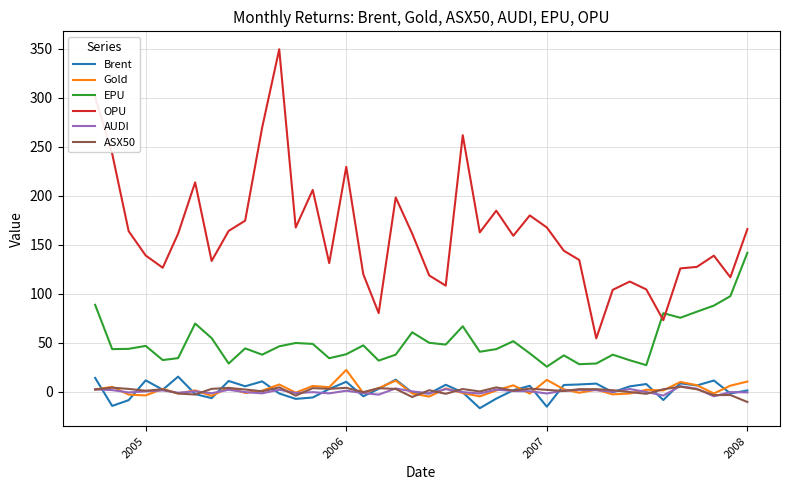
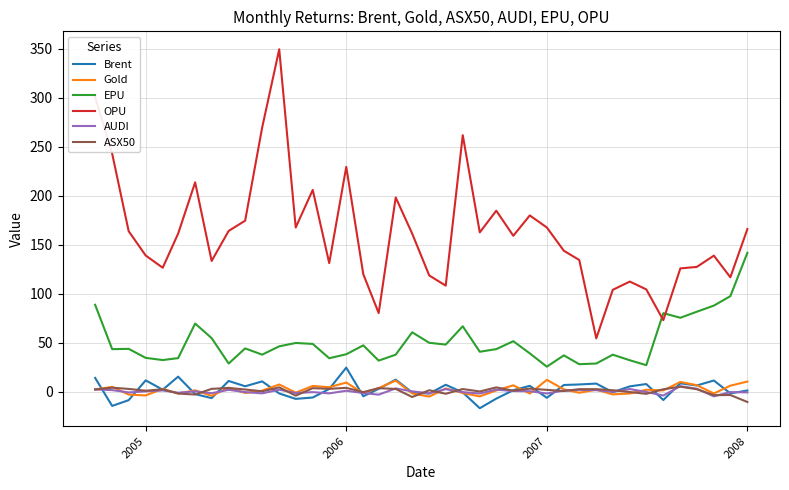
EPU, 2005: 50 -> 30
Brent, 2006: 10 -> 20
Gold, 2006: 20 -> 10
Brent, 2007: -20 -> -10
